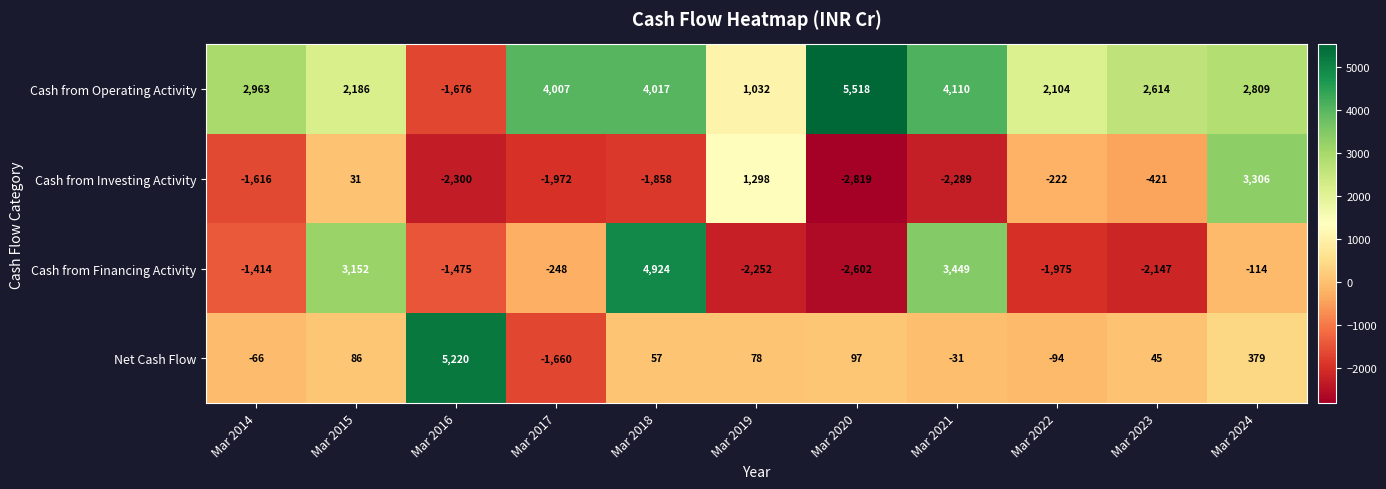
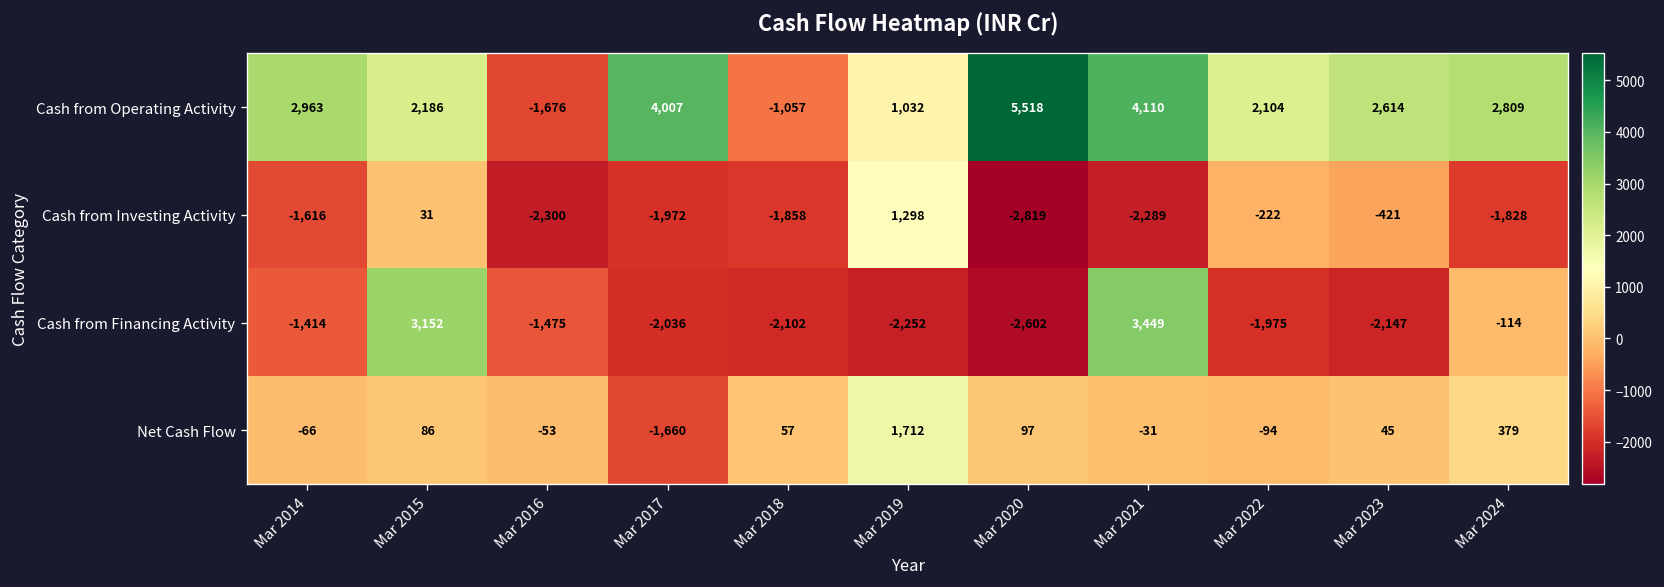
Cash from Operating Activity, Mar 2018: 4,017 -> -1,057
Cash from Investing Activity, Mar 2024: 3,306 -> -1,828
Cash from Financing Activity, Mar 2017: -248 -> -2,036
Cash from Financing Activity, Mar 2018: 4,924 -> -2,102
Net Cash Flow, Mar 2016: 5,220 -> -53
Net Cash Flow, Mar 2019: 78 -> 1,712
